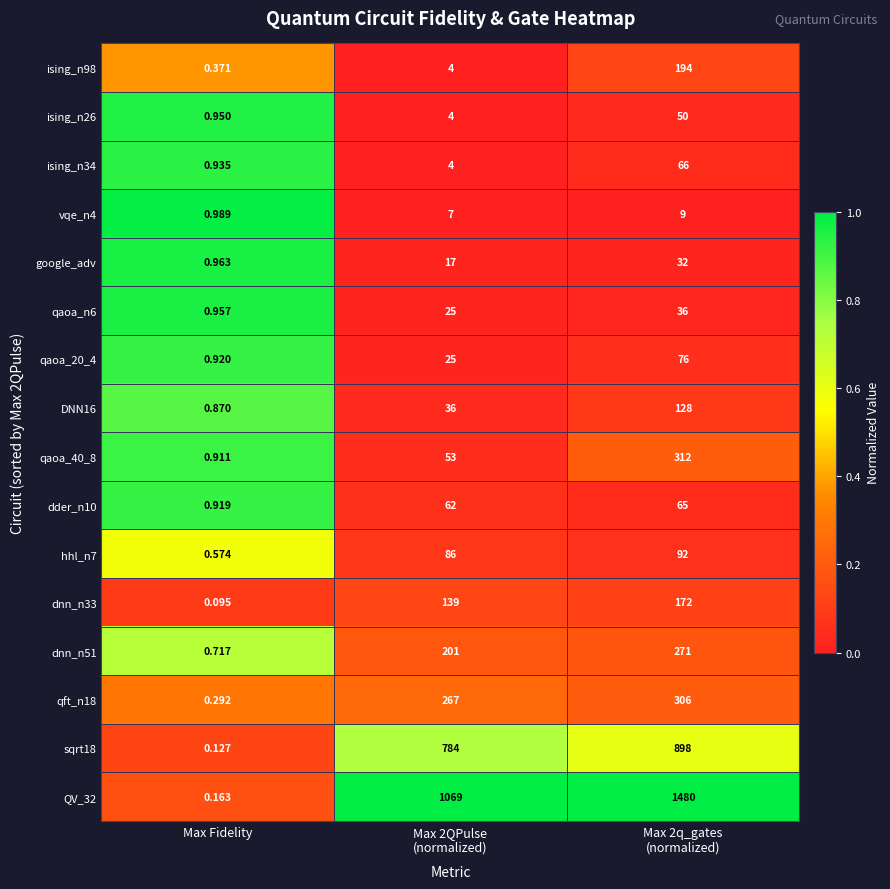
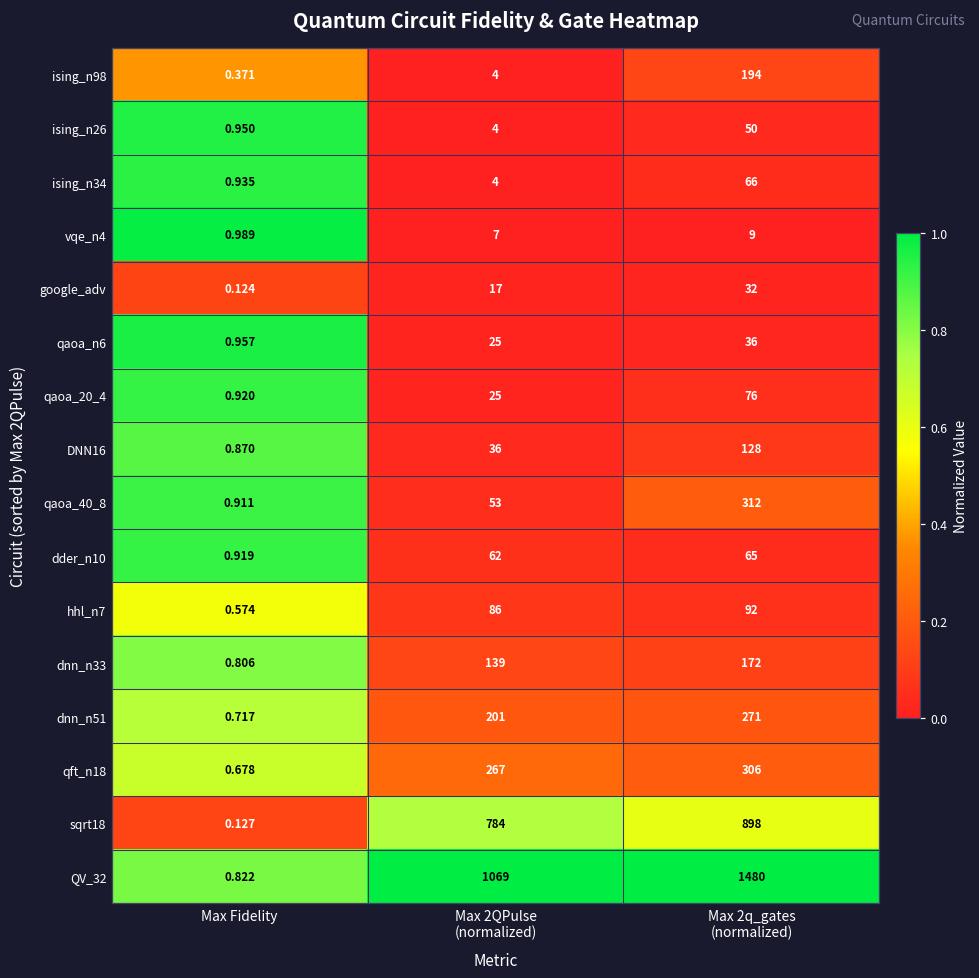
google_adv, Max Fidelity: 0.963 -> 0.124
dnn_n33, Max Fidelity: 0.095 -> 0.806
qft_n18, Max Fidelity: 0.292 -> 0.678
QV_32, Max Fidelity: 0.163 -> 0.822
